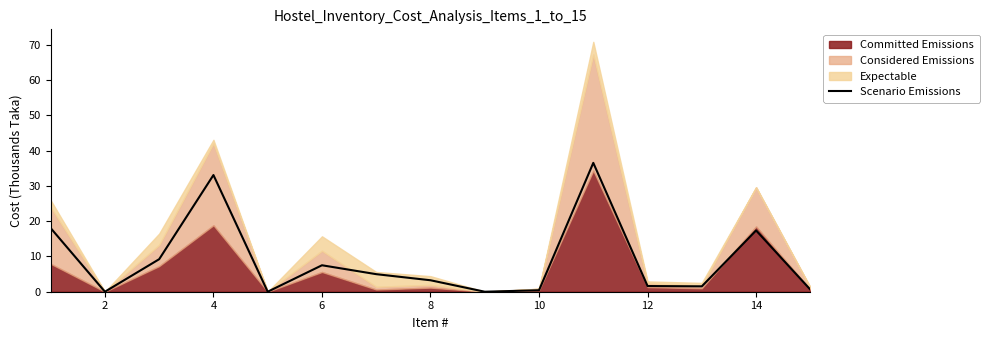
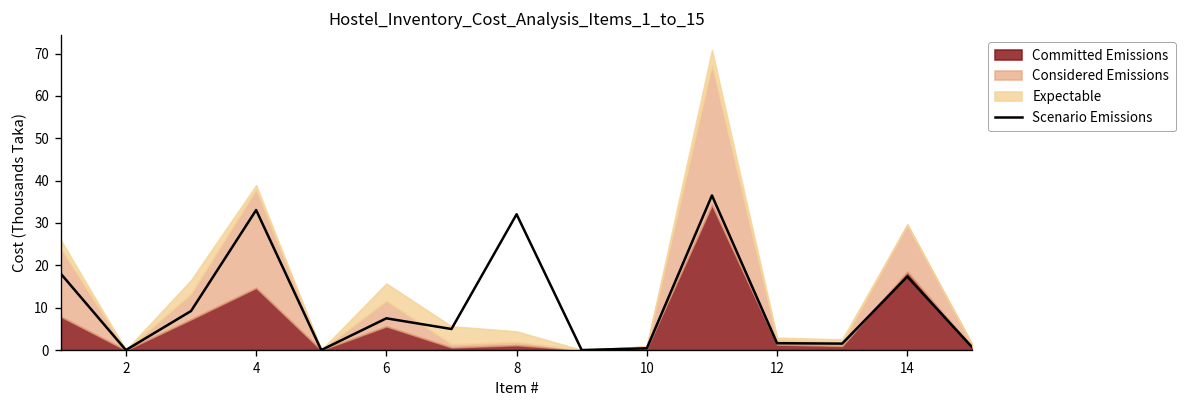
Committed Emissions, 4: 19 -> 15
Scenario Emissions, 8: 3 -> 32
